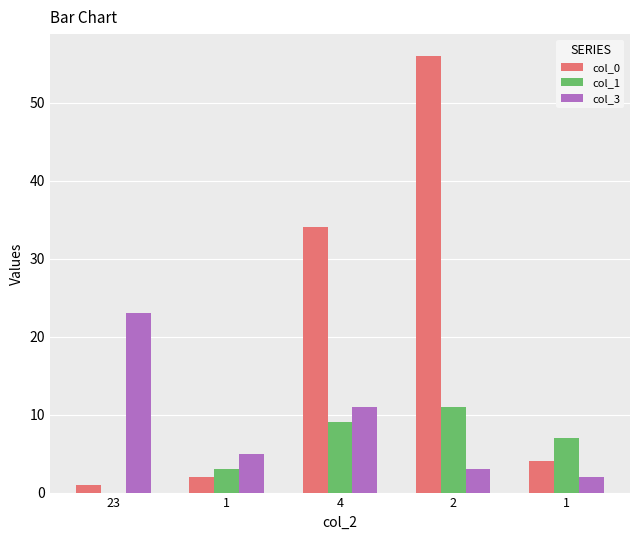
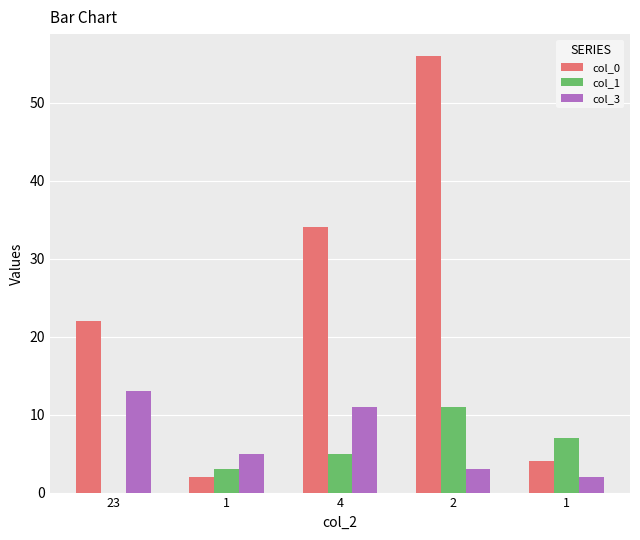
col_0, 23: 1 -> 22
col_3, 23: 23 -> 13
col_1, 4: 9 -> 5
